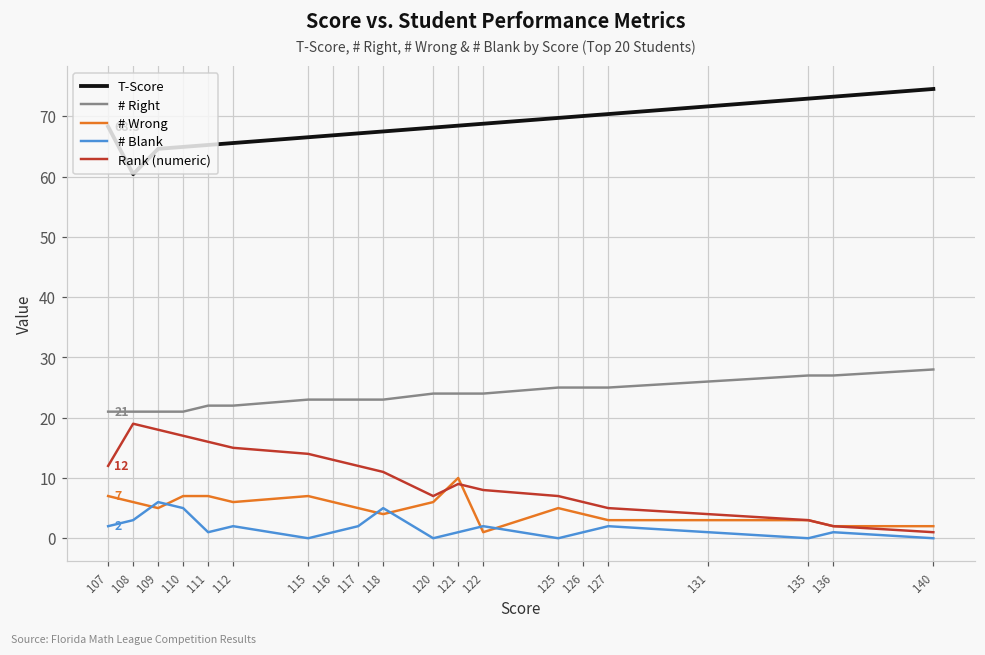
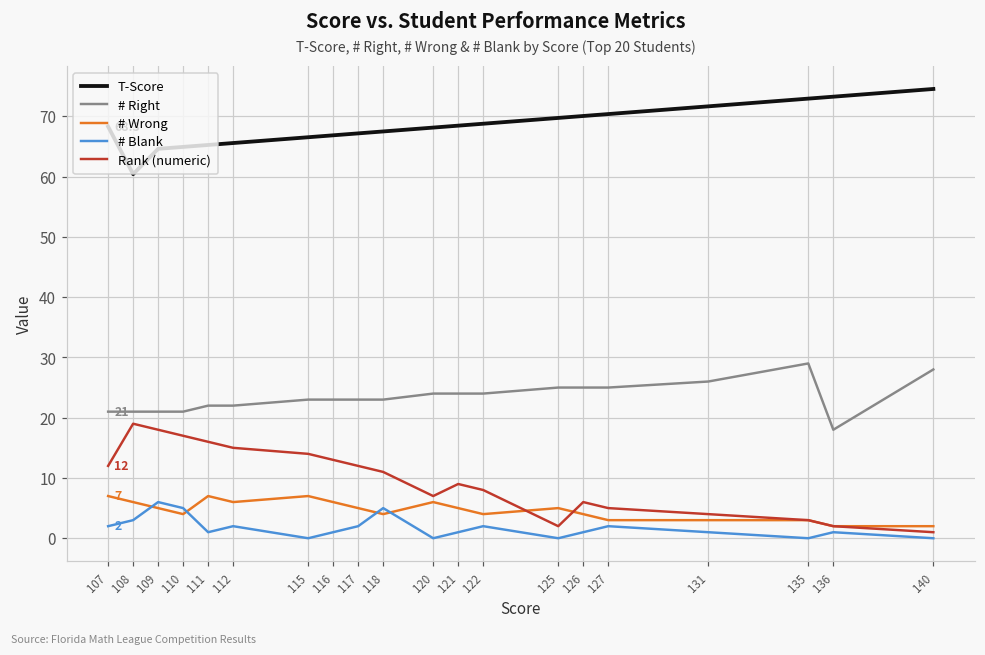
# Wrong, 110: 7 -> 4
# Wrong, 121: 10 -> 5
# Wrong, 122: 1 -> 4
Rank (numeric), 125: 7 -> 2
# Right, 135: 27 -> 29
# Right, 136: 27 -> 18
